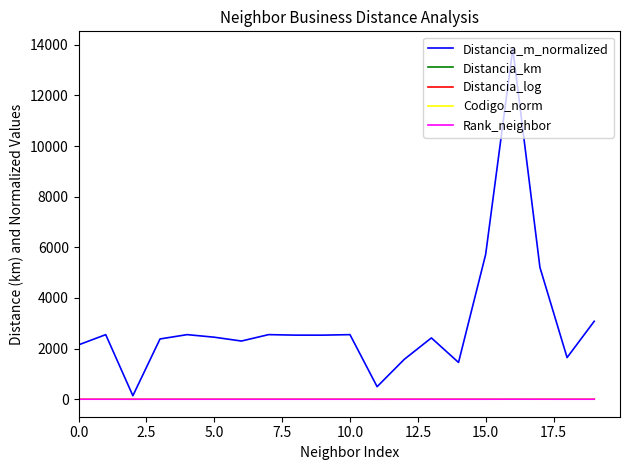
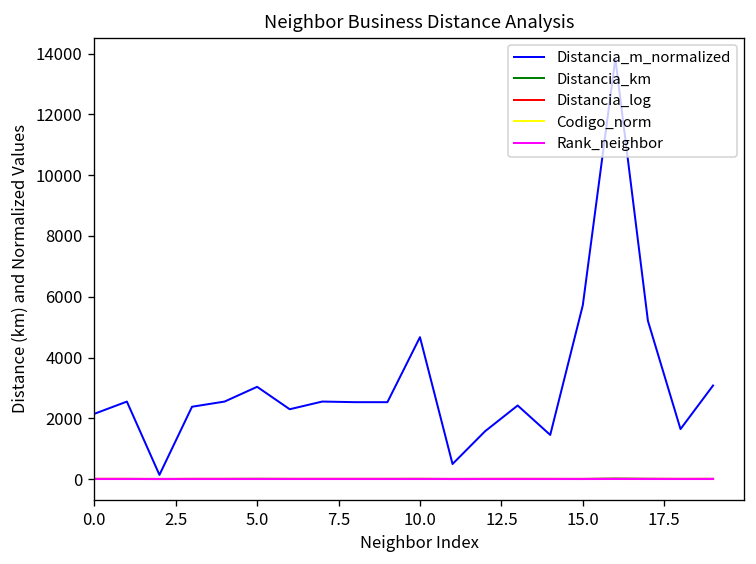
Distancia_m_normalized, 5.0: 2400 -> 3000
Distancia_m_normalized, 10.0: 2600 -> 4700
